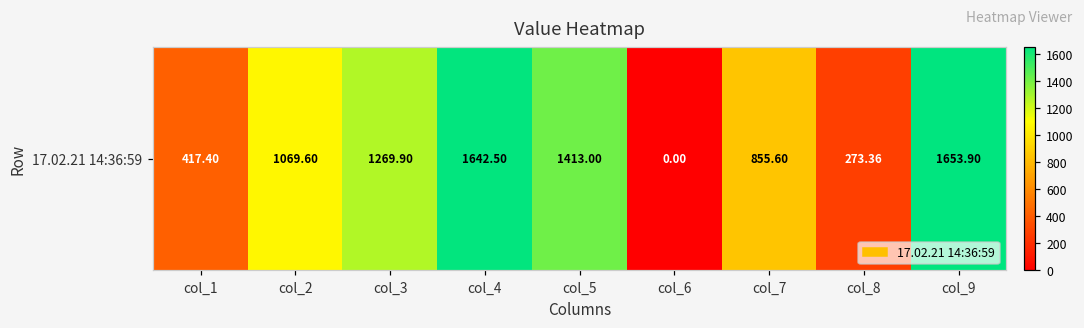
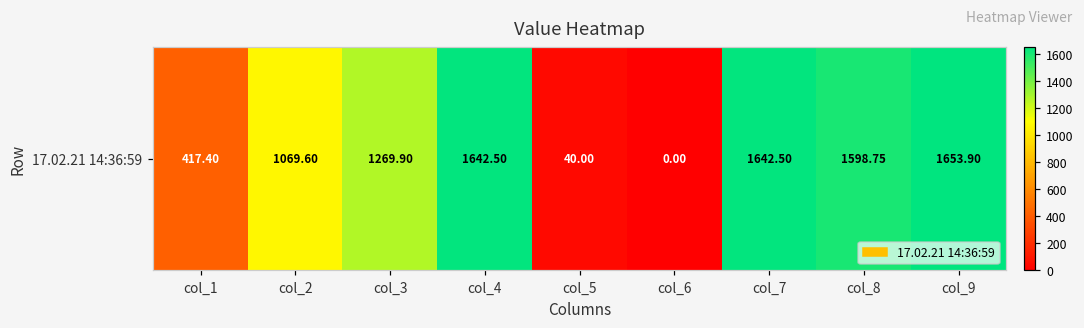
17.02.21 14:36:59, col_5: 1413.00 -> 40.00
17.02.21 14:36:59, col_7: 855.60 -> 1642.50
17.02.21 14:36:59, col_8: 273.36 -> 1598.75
